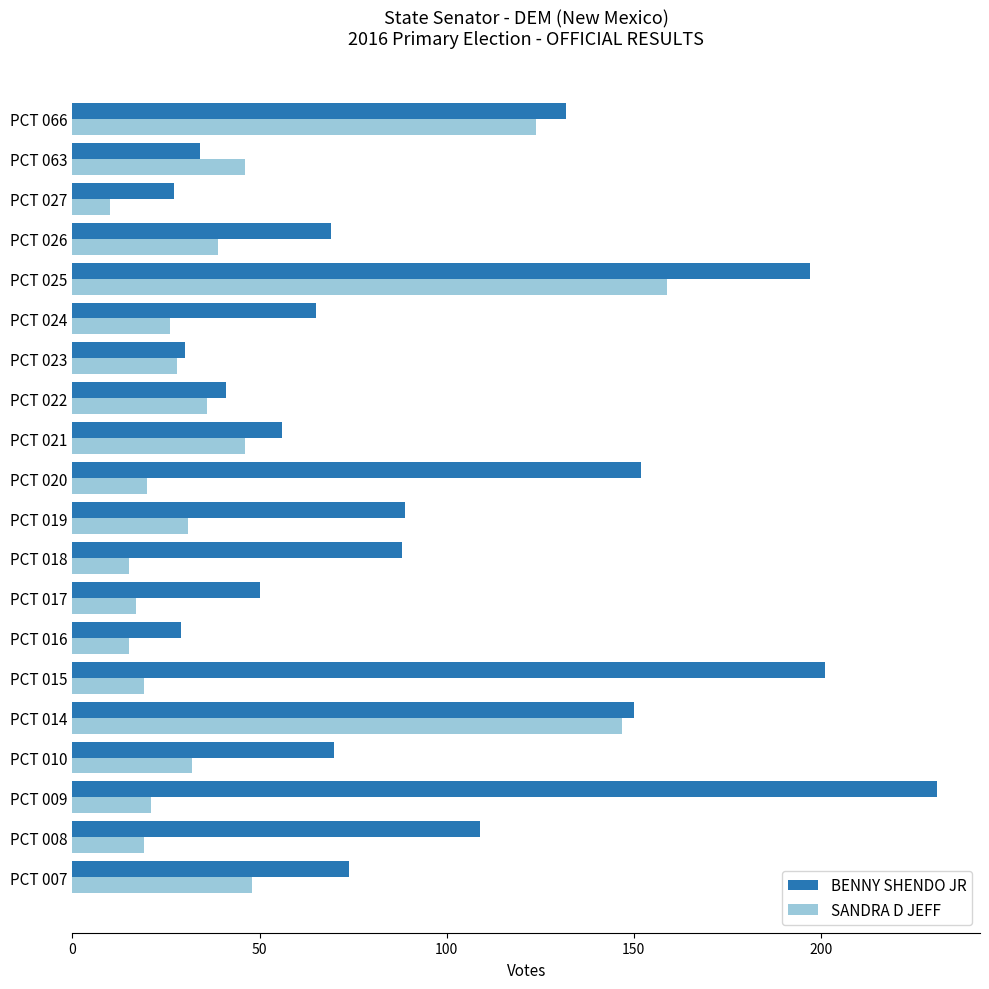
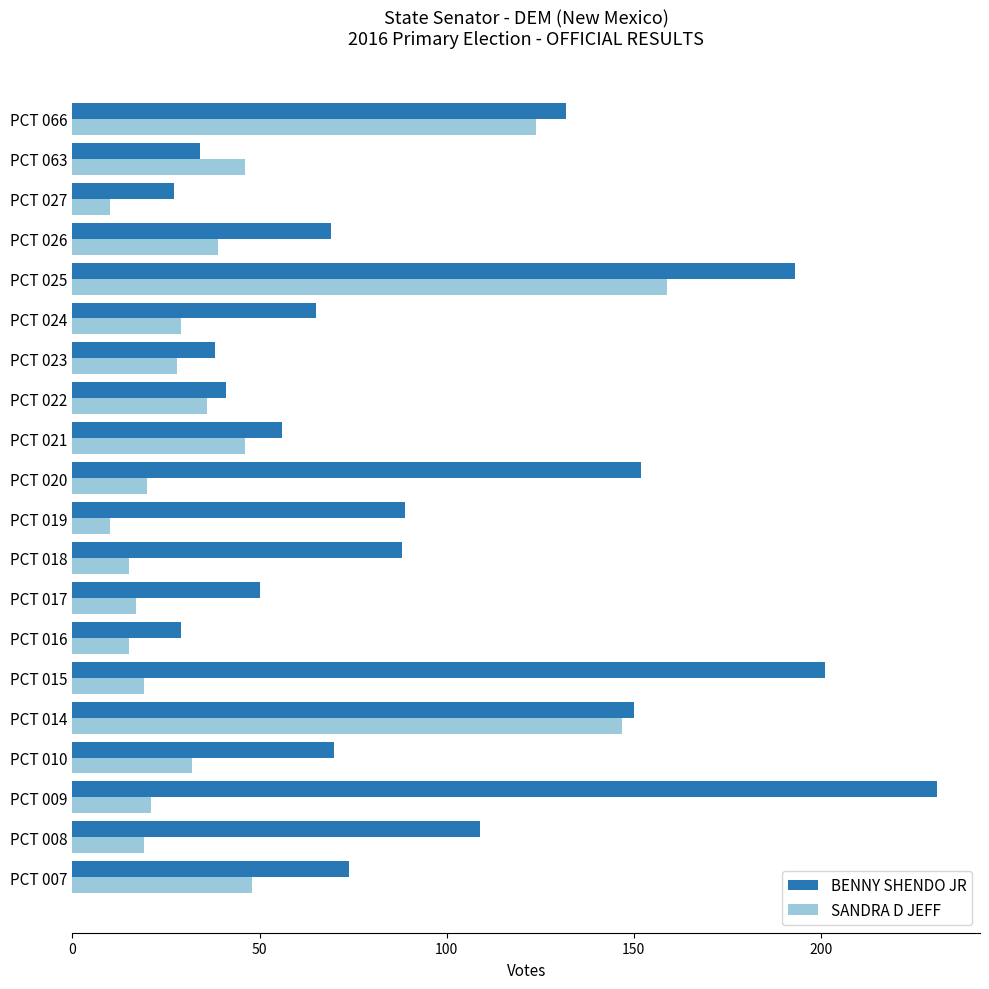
BENNY SHENDO JR, PCT 025: 197 -> 193
SANDRA D JEFF, PCT 024: 26 -> 29
BENNY SHENDO JR, PCT 023: 30 -> 38
SANDRA D JEFF, PCT 019: 31 -> 10
